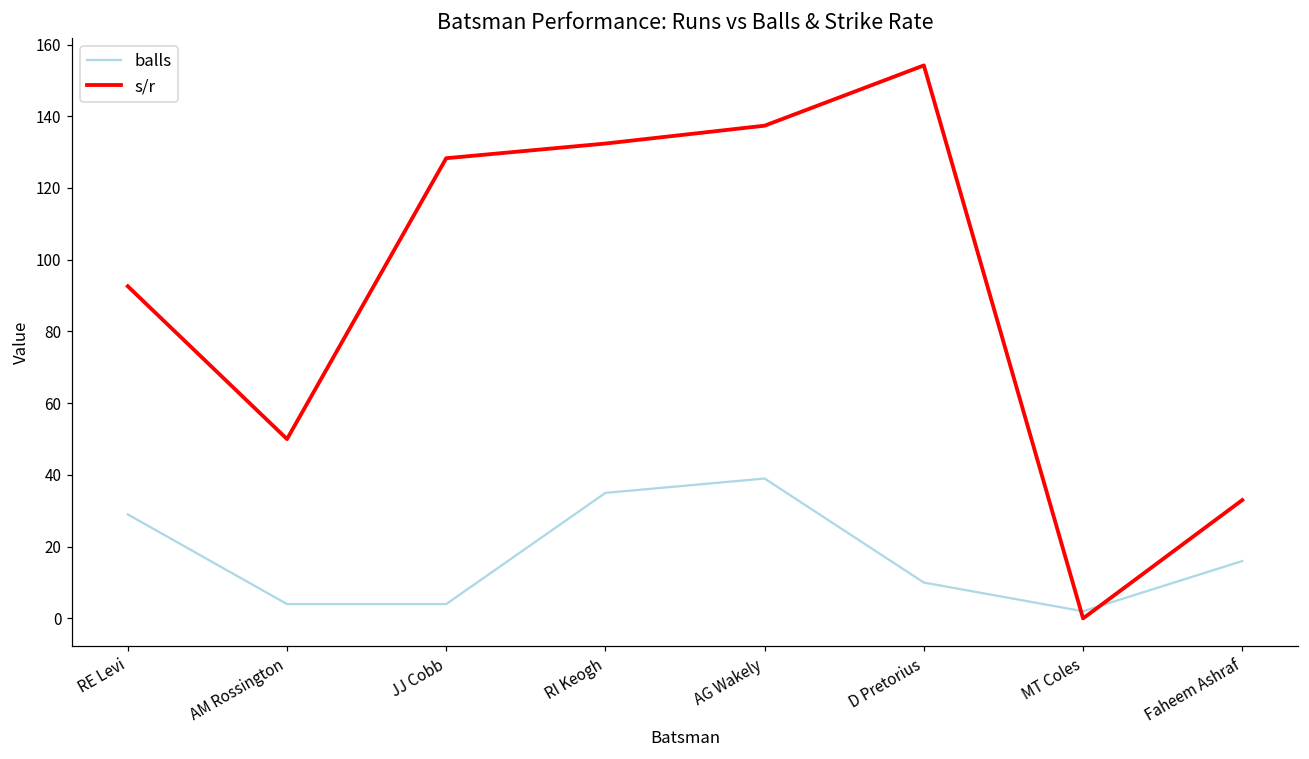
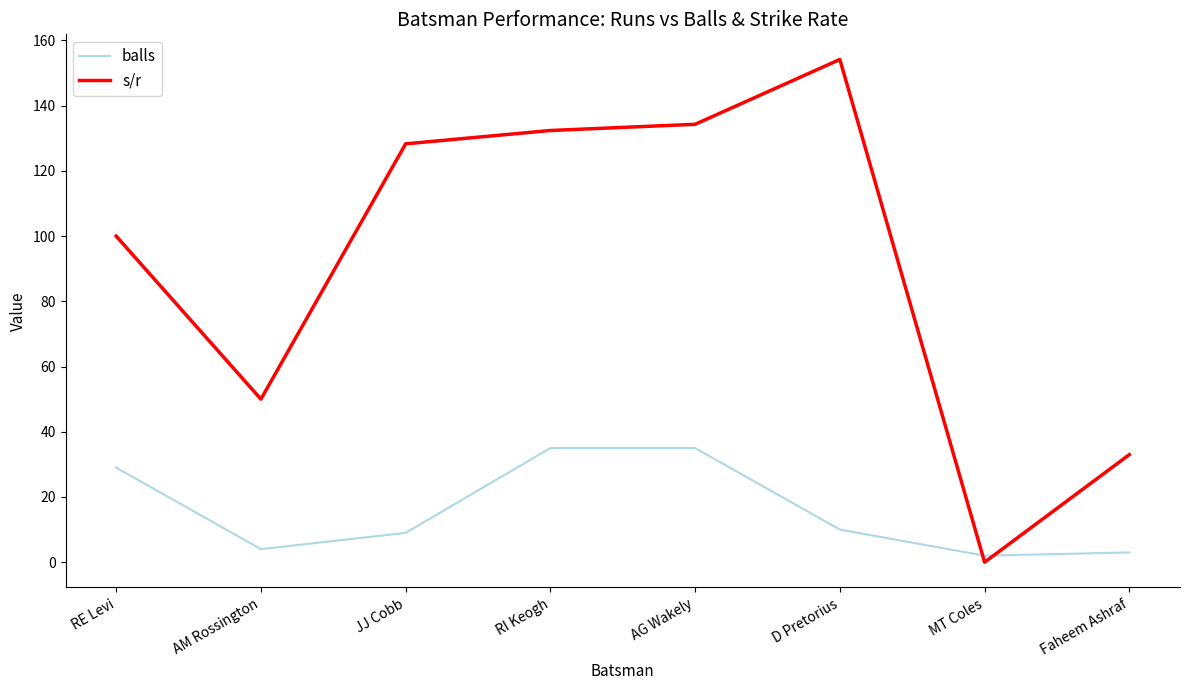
s/r, RE Levi: 93 -> 100
balls, JJ Cobb: 4 -> 9
balls, AG Wakely: 39 -> 35
s/r, AG Wakely: 137 -> 134
balls, Faheem Ashraf: 16 -> 3
